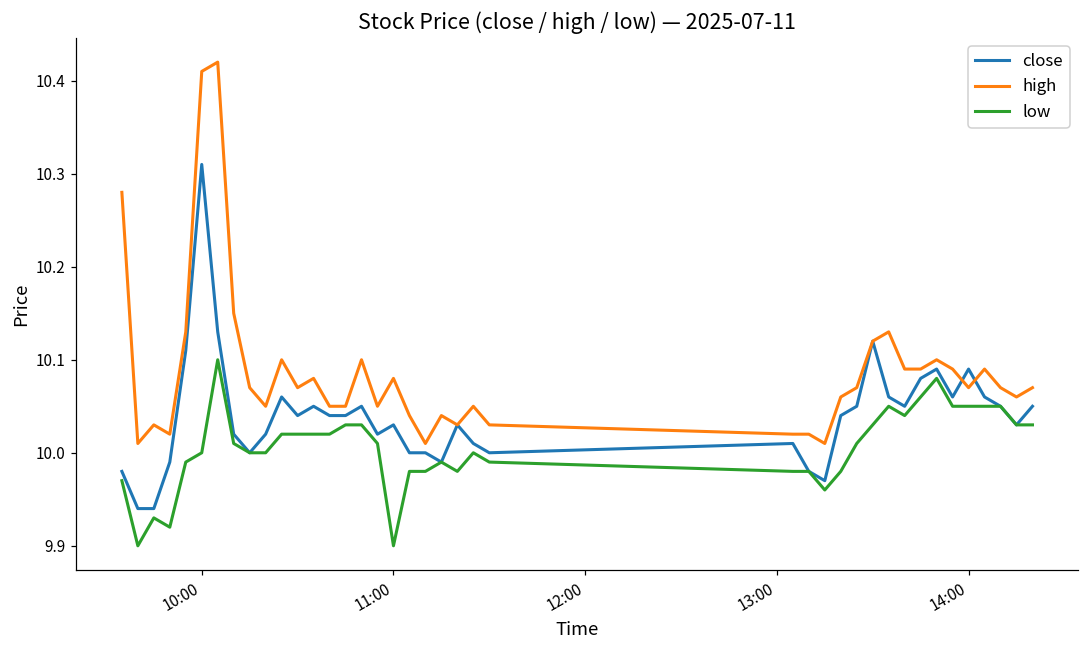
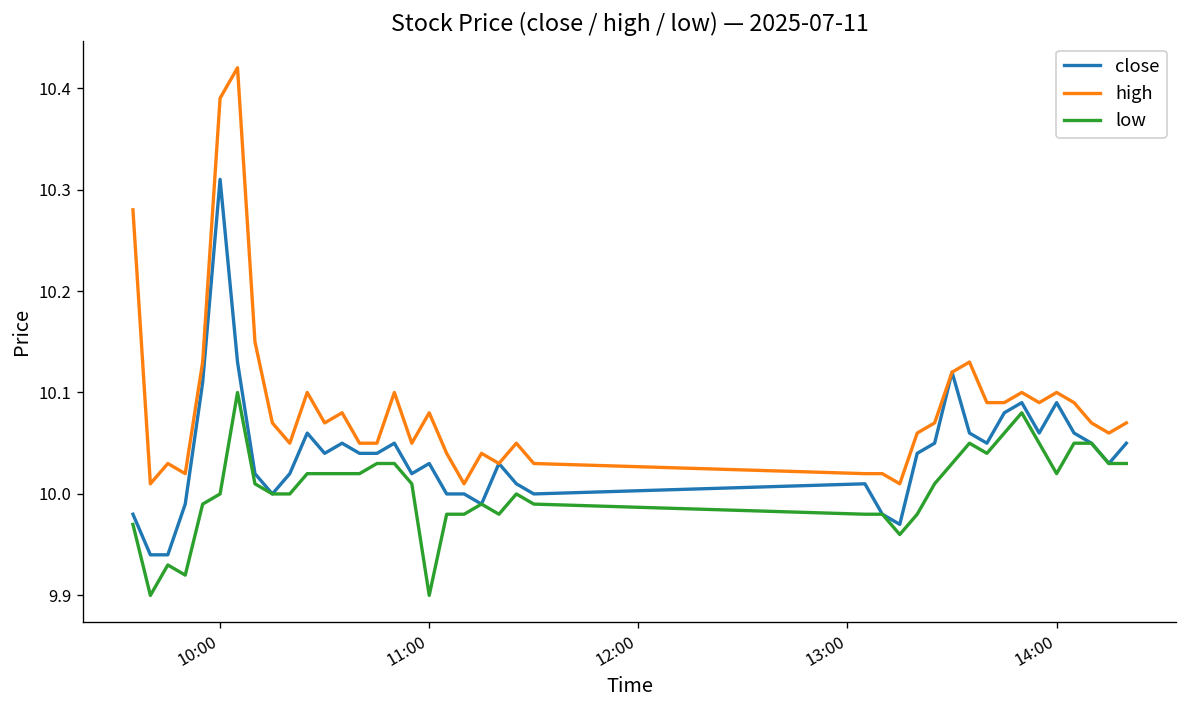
high, 10:00: 10.41 -> 10.39
high, 14:00: 10.07 -> 10.10
low, 14:00: 10.05 -> 10.02
